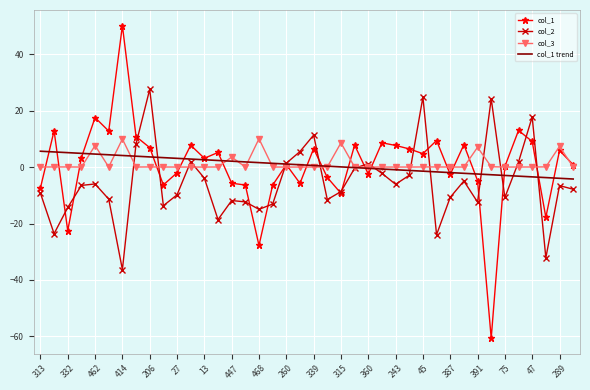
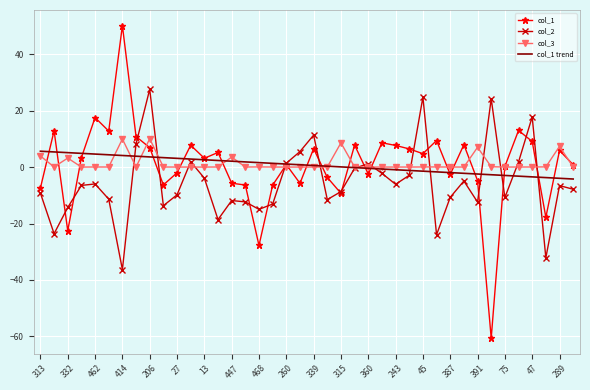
col_3, 313: 0 -> 4
col_3, 332: 0 -> 3
col_3, 462: 8 -> 0
col_3, 206: 0 -> 10
col_3, 468: 10 -> 0
